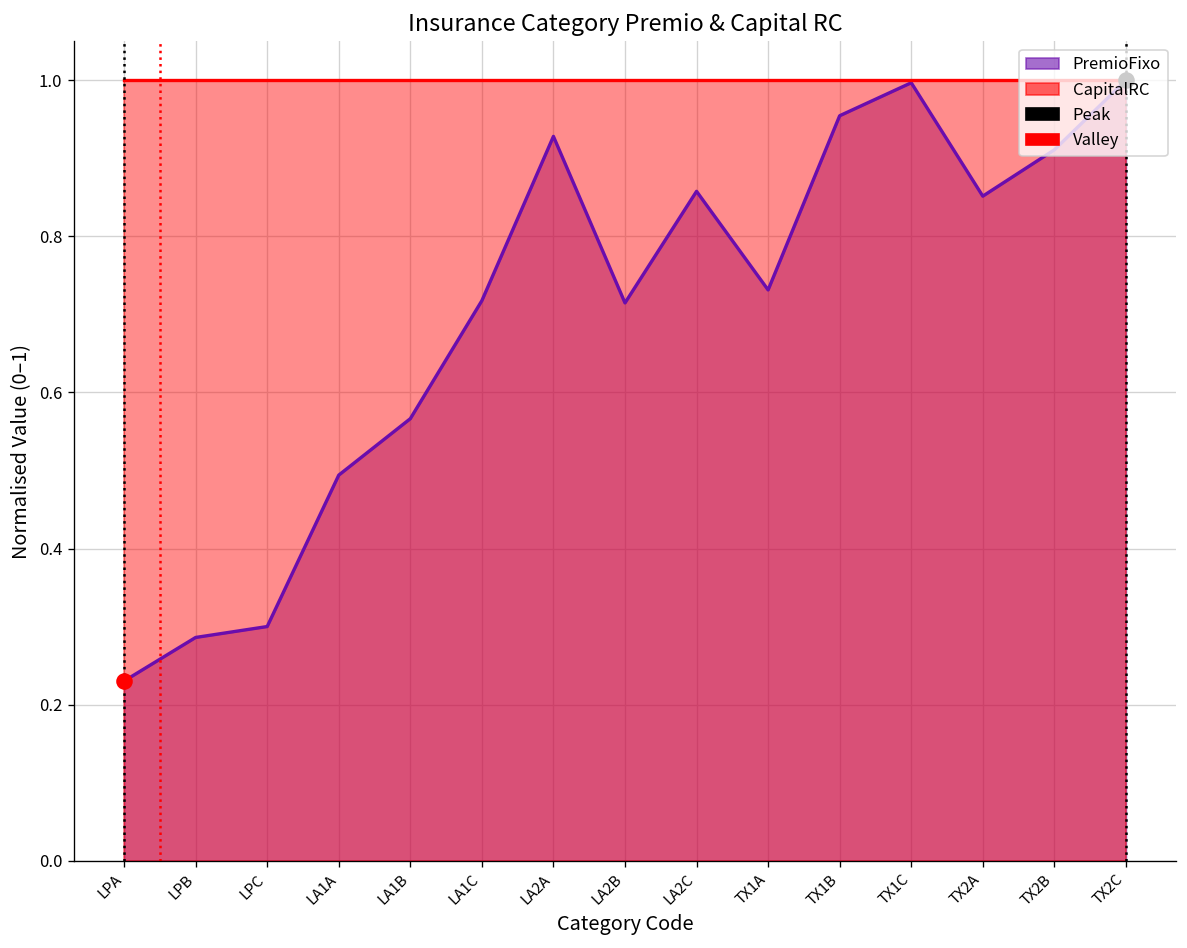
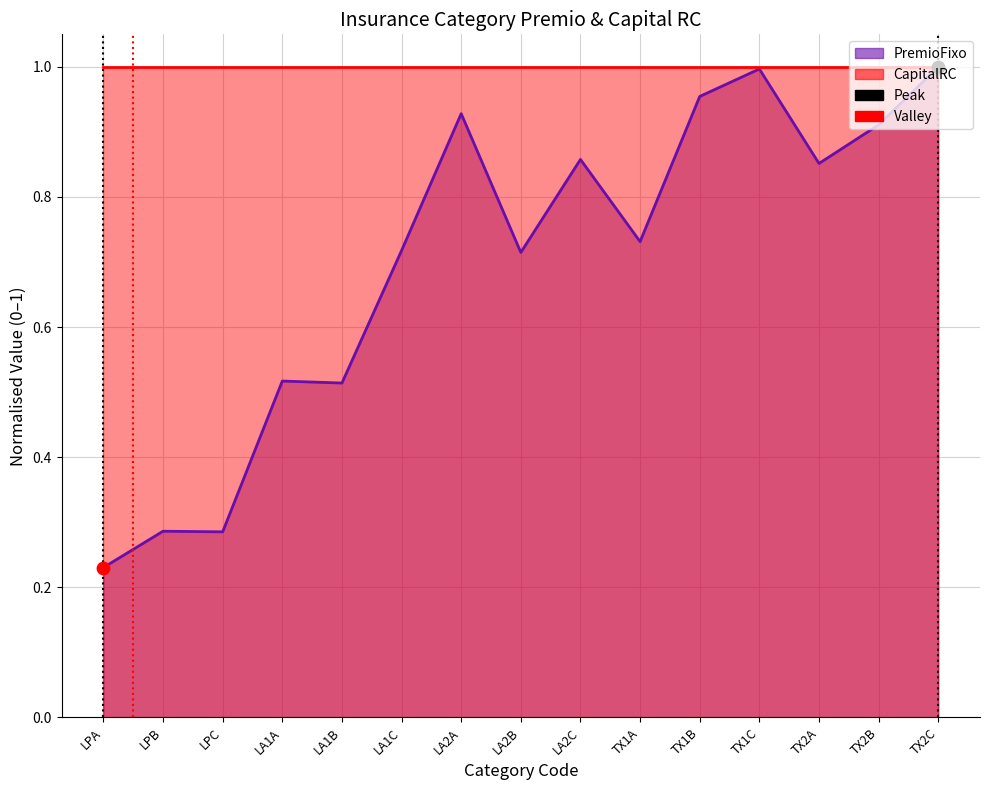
PremioFixo, LPC: 0.30 -> 0.29
PremioFixo, LA1A: 0.49 -> 0.52
PremioFixo, LA1B: 0.57 -> 0.51
